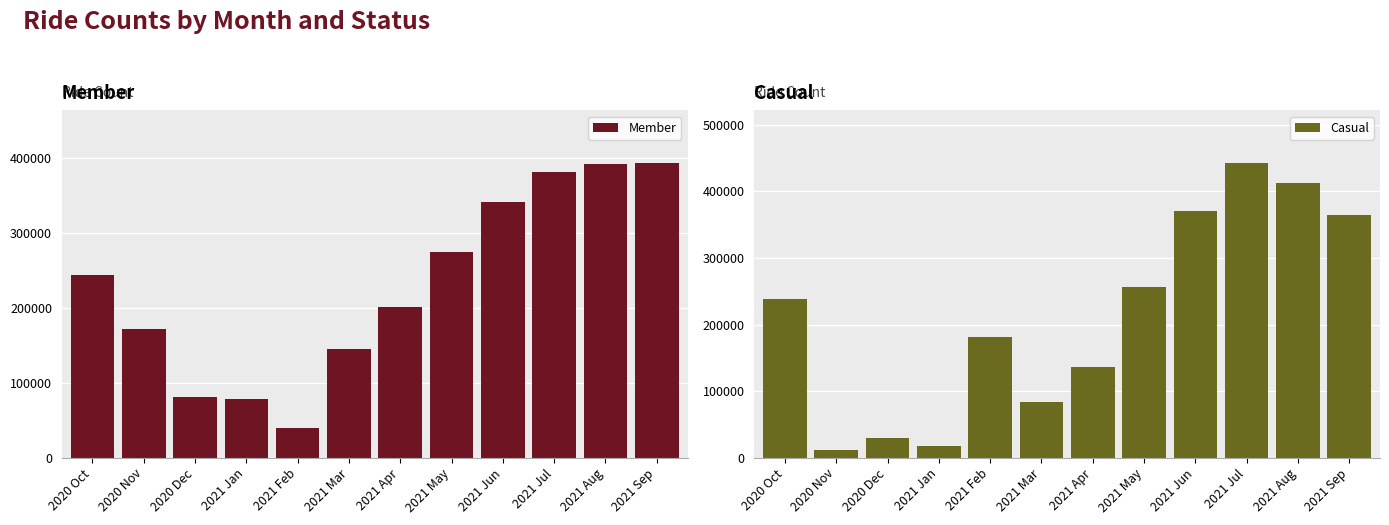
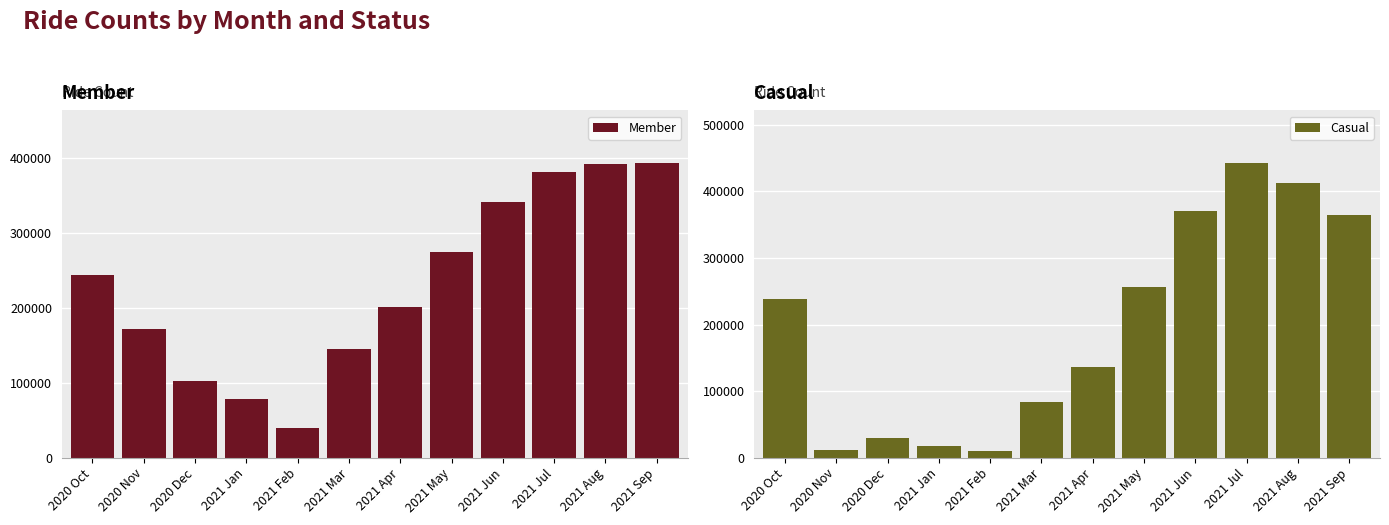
Member, 2020 Dec: 80000 -> 100000
Casual, 2021 Feb: 180000 -> 10000
